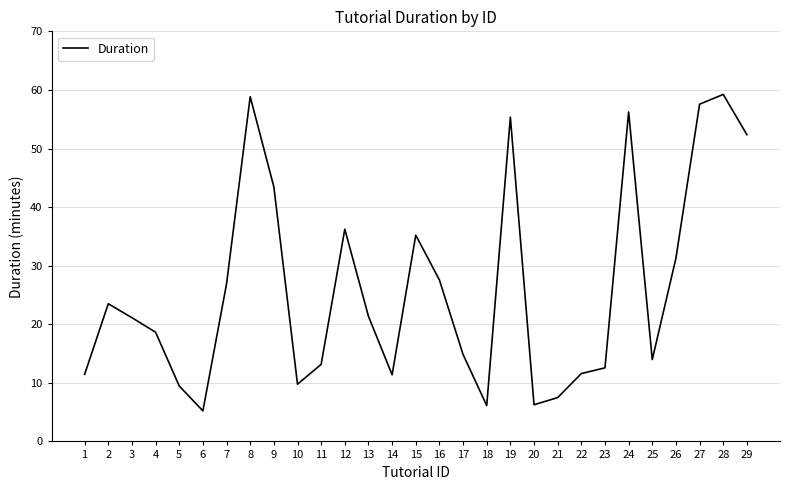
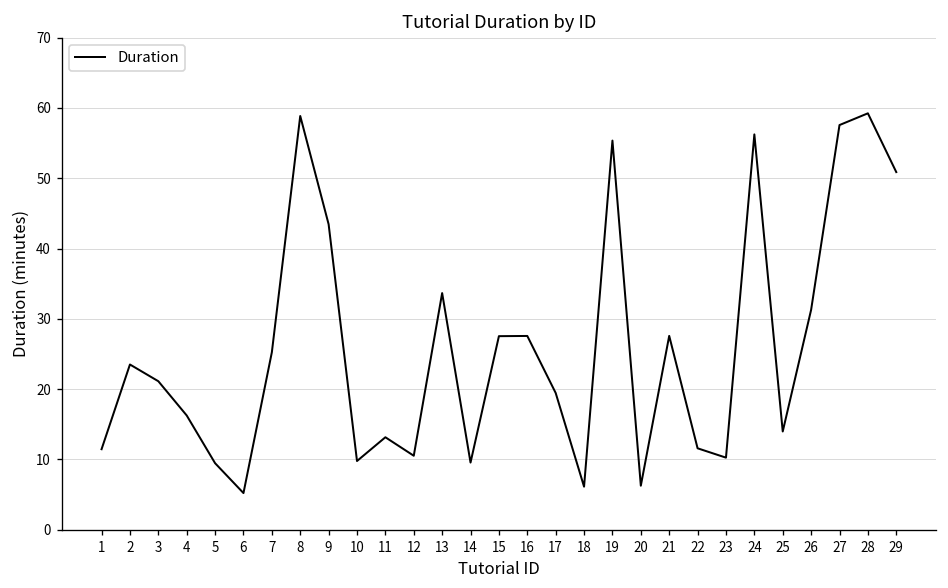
4: 19 -> 16
7: 27 -> 25
12: 36 -> 11
13: 21 -> 34
14: 11 -> 10
15: 35 -> 28
17: 15 -> 19
21: 7 -> 28
23: 13 -> 10
29: 52 -> 51
